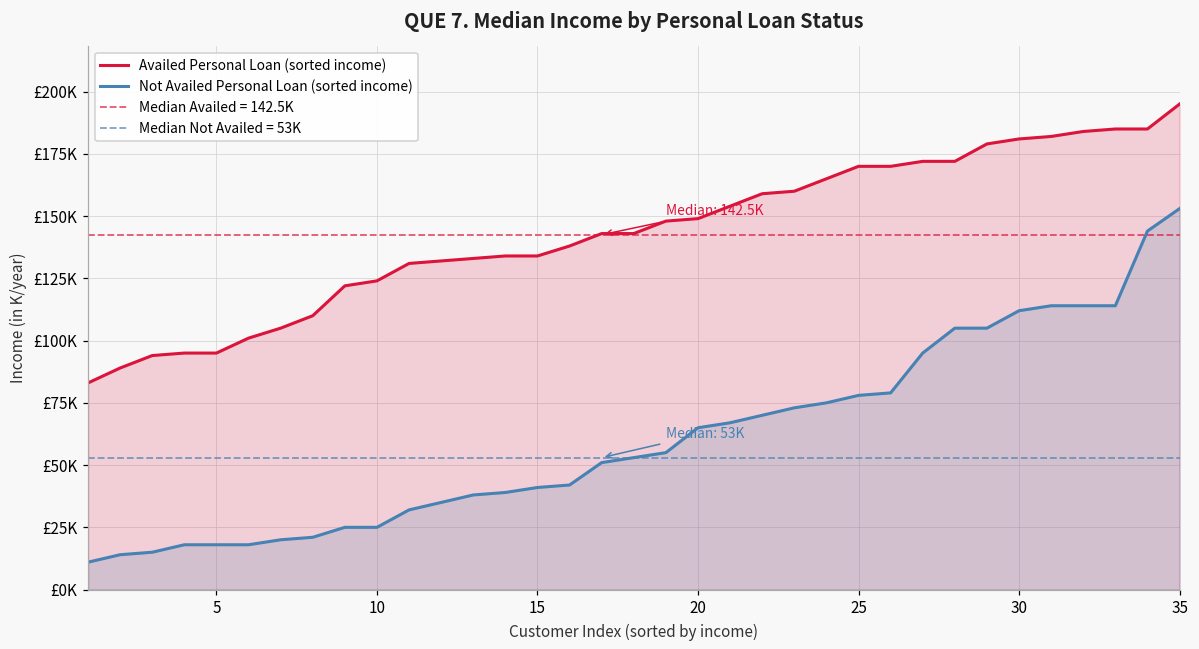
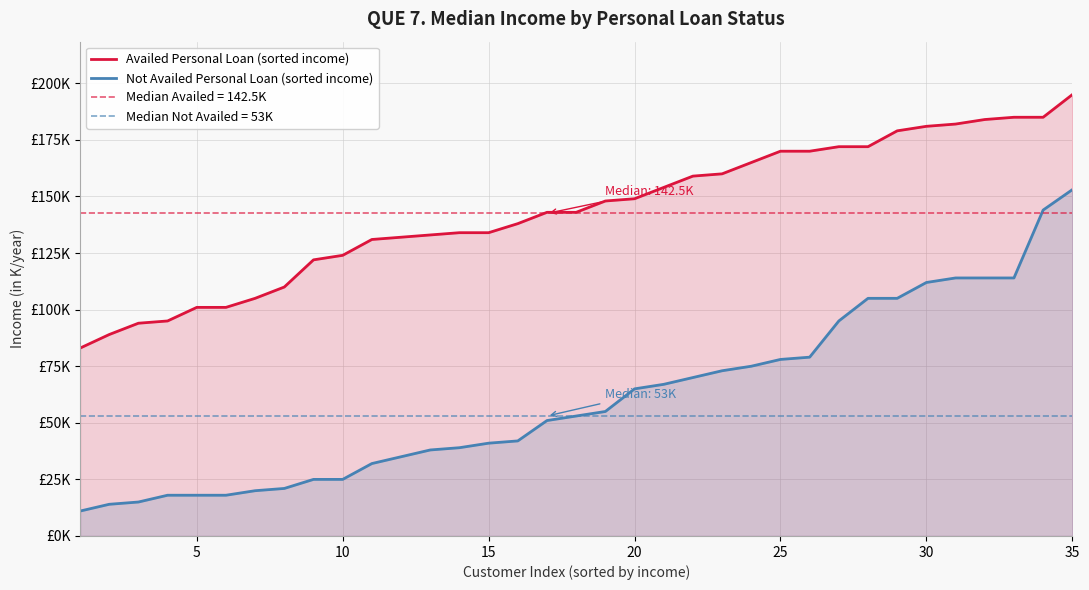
Availed Personal Loan (sorted income), 5: £95000 -> £101000
